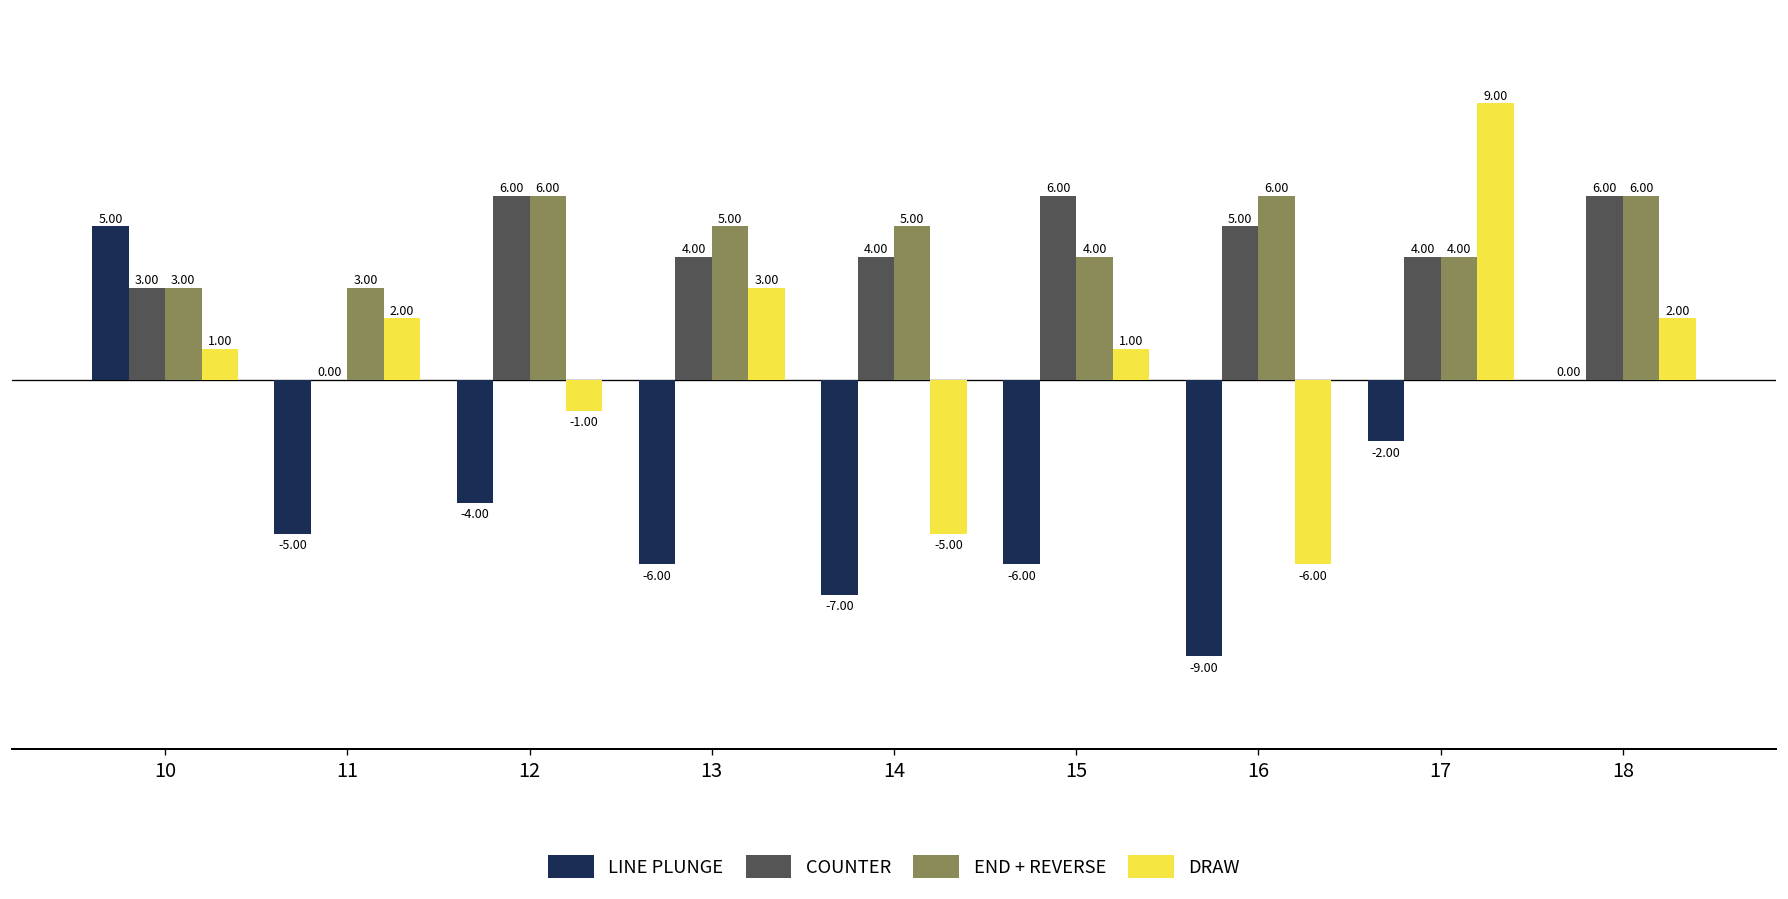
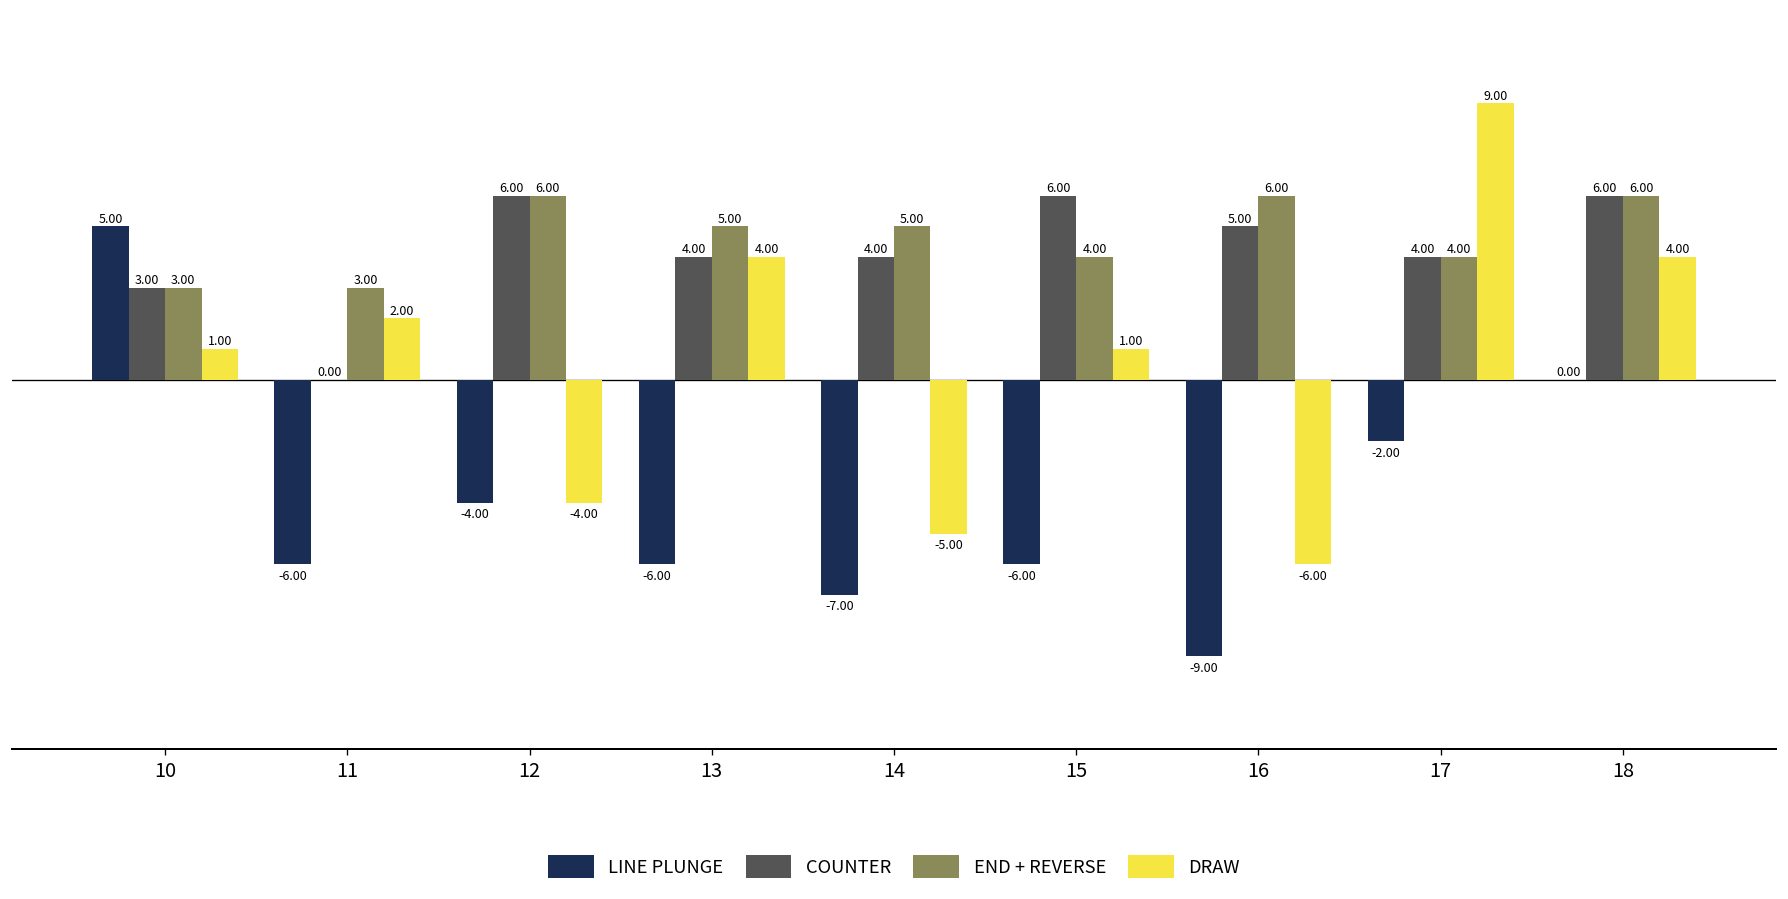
LINE PLUNGE, 11: -5.00 -> -6.00
DRAW, 12: -1.00 -> -4.00
DRAW, 13: 3.00 -> 4.00
DRAW, 18: 2.00 -> 4.00
